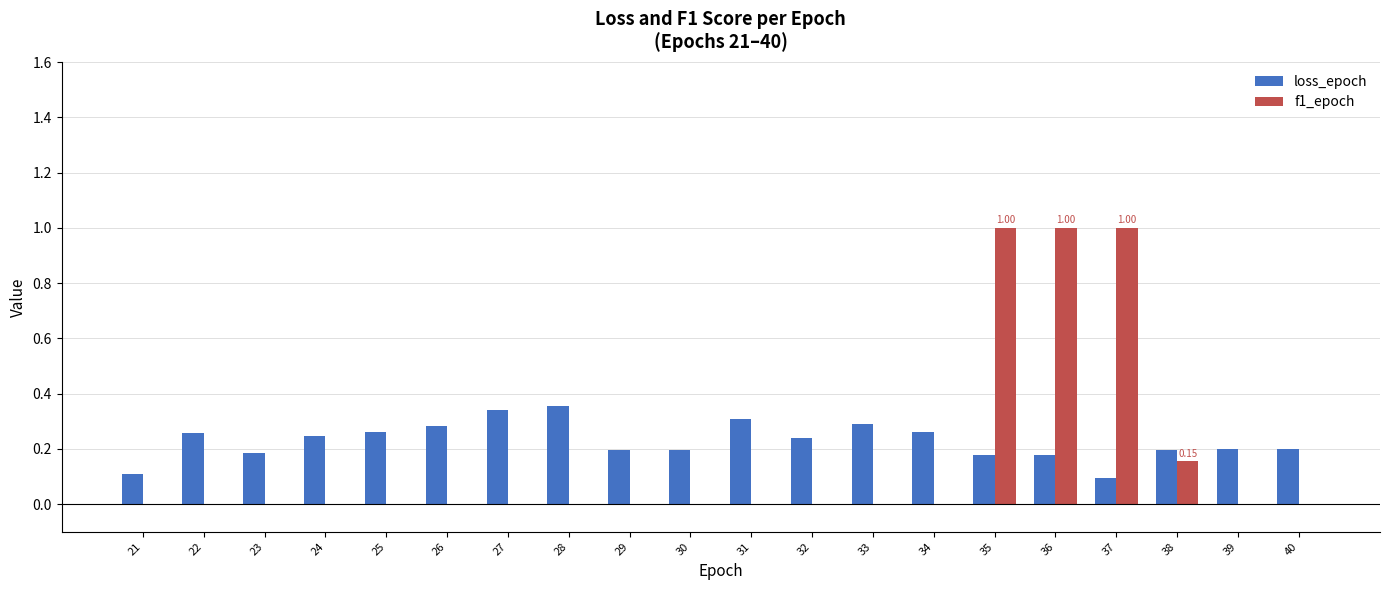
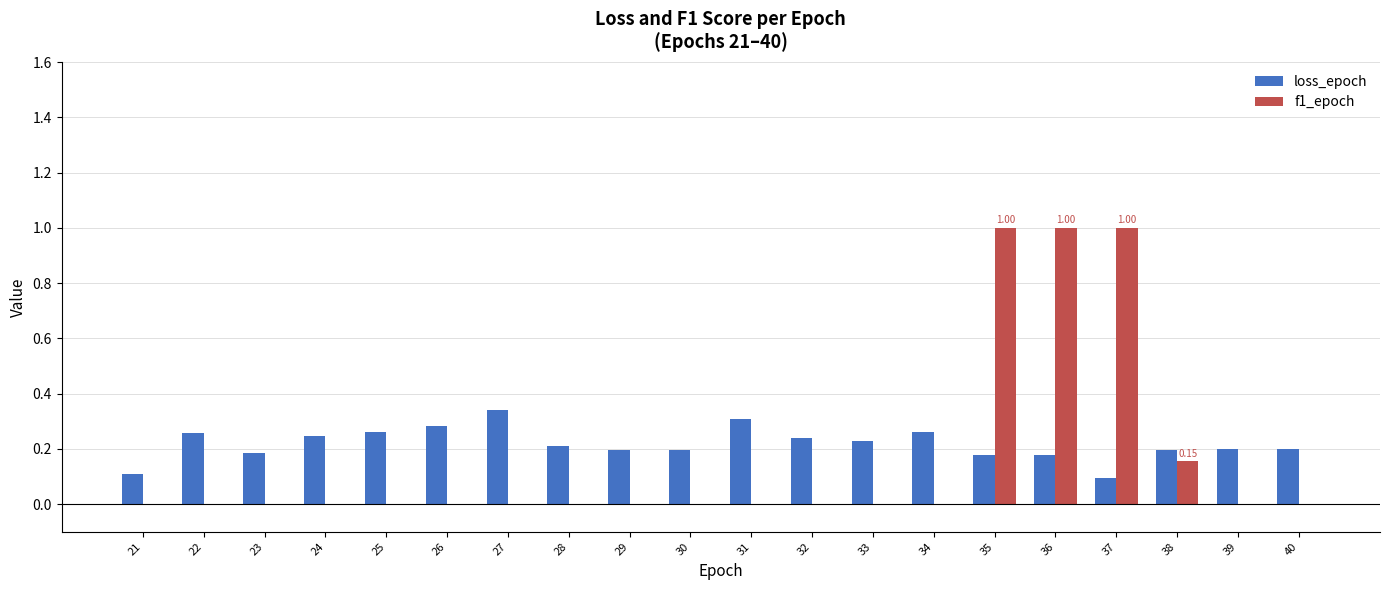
loss_epoch, 28: 0.36 -> 0.21
loss_epoch, 33: 0.29 -> 0.23
